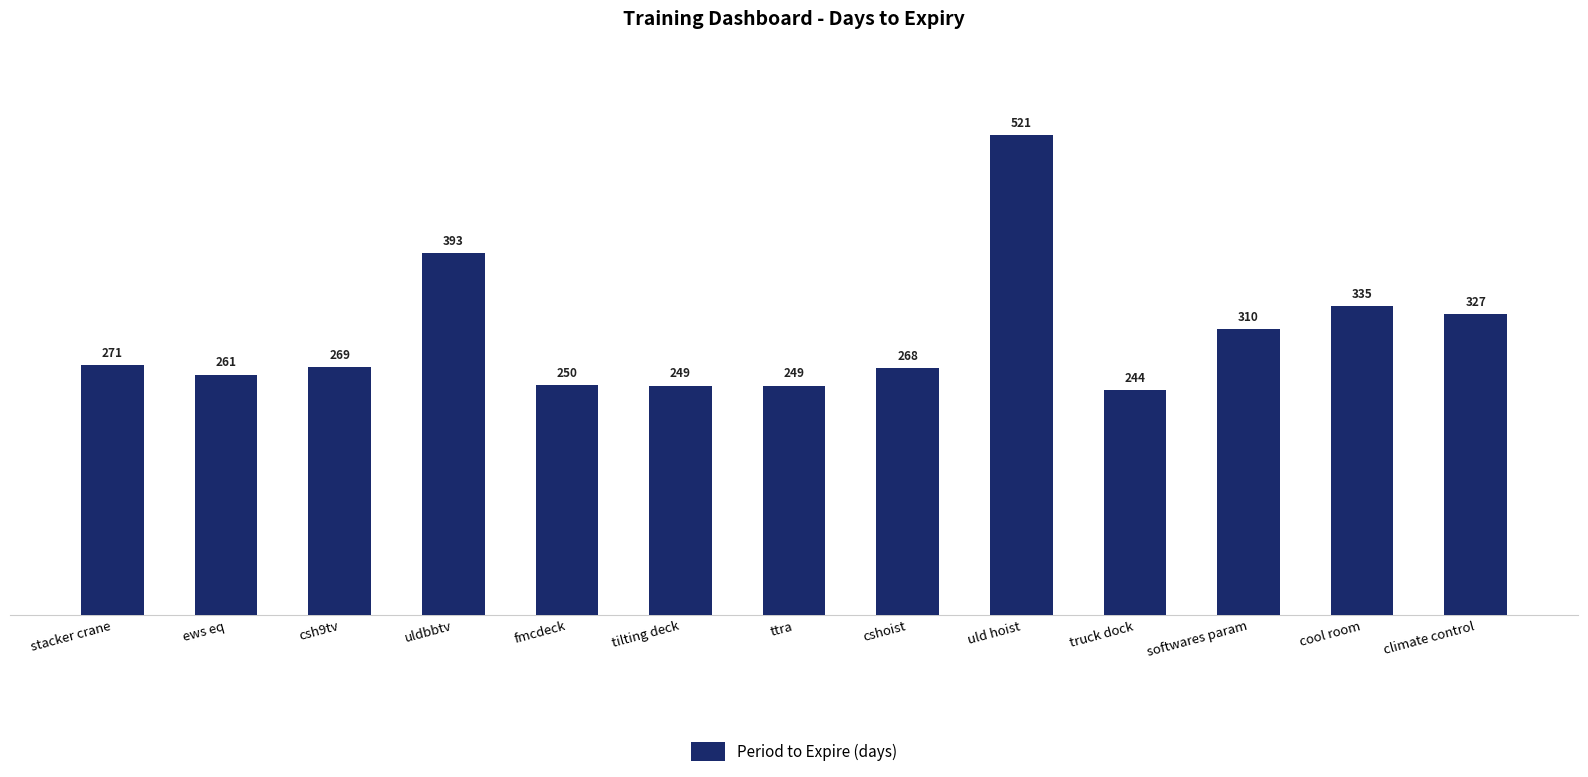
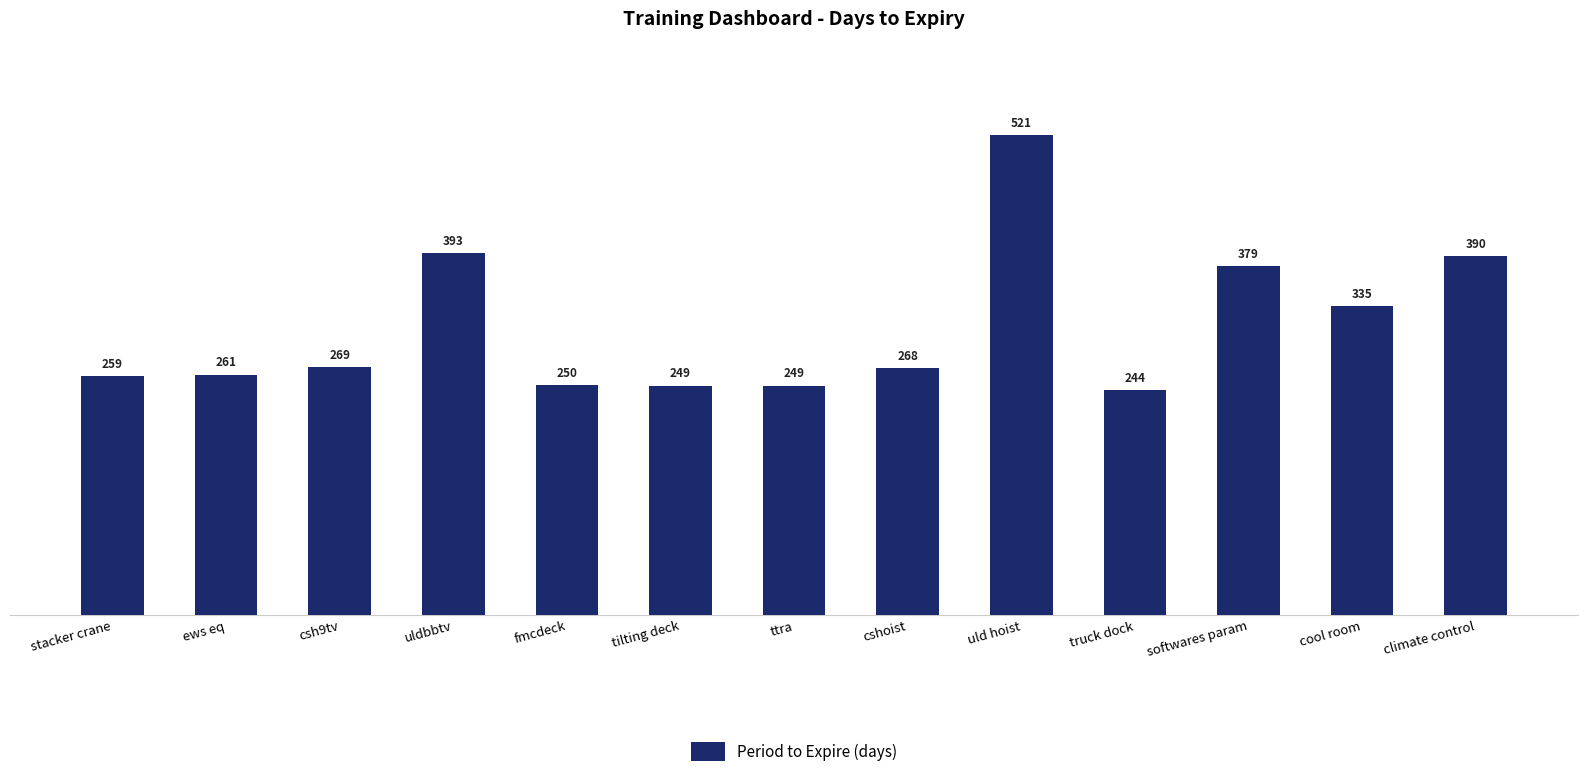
stacker crane: 271 -> 259
softwares param: 310 -> 379
climate control: 327 -> 390
